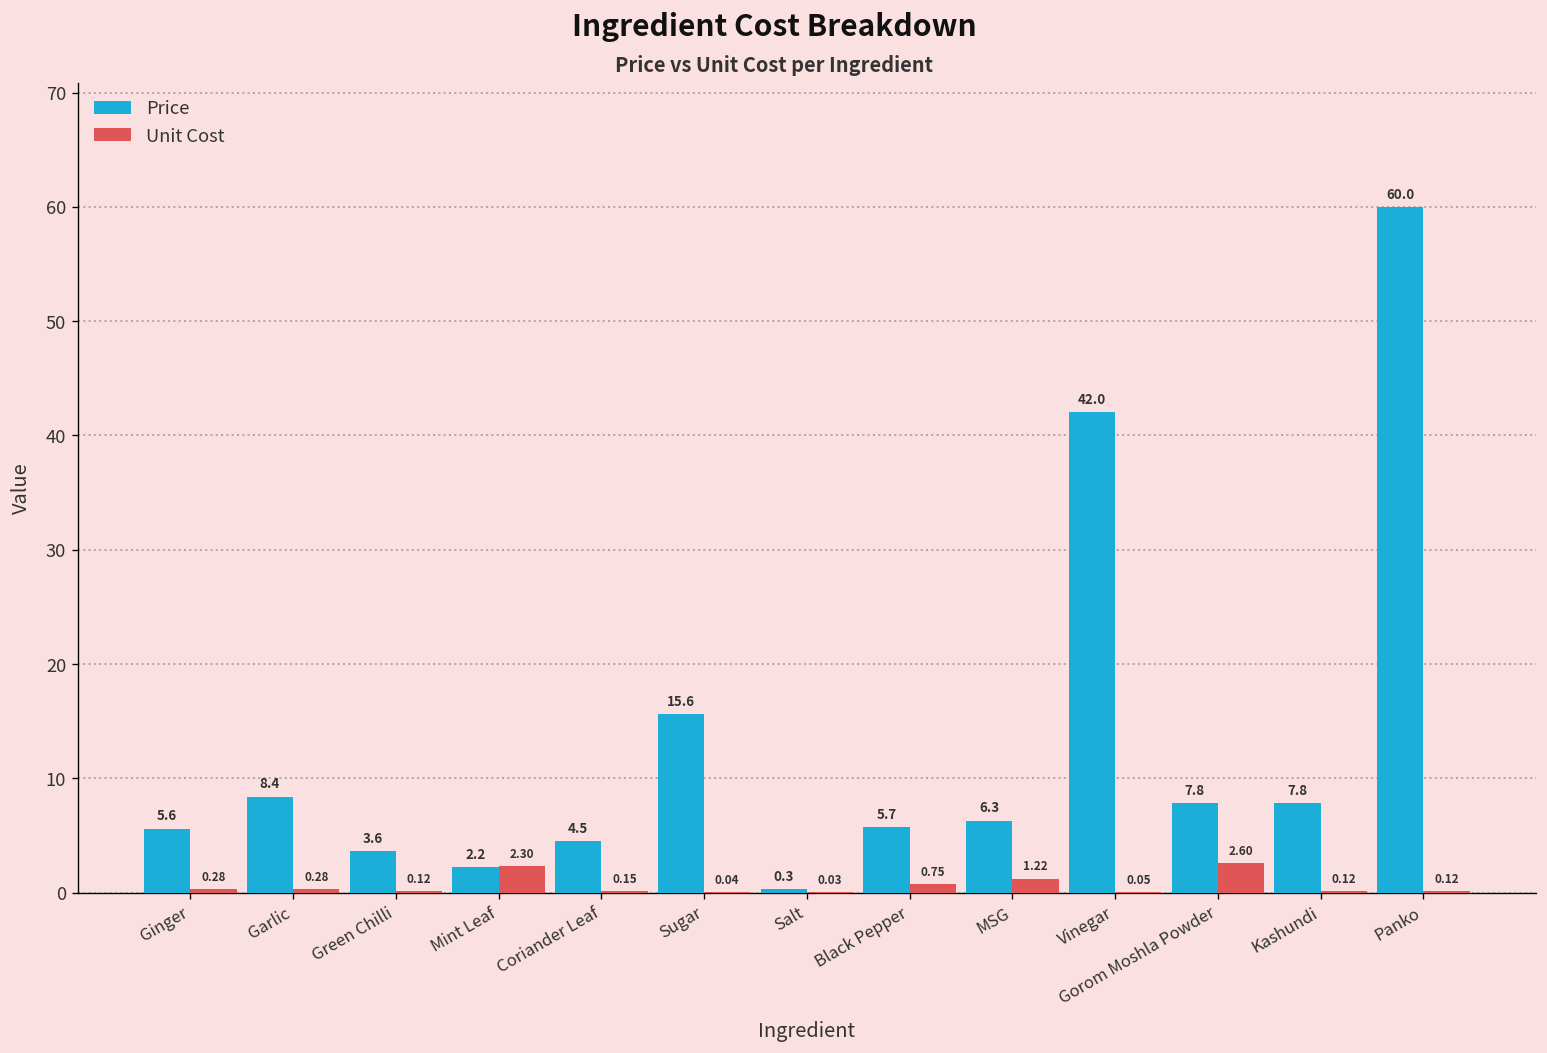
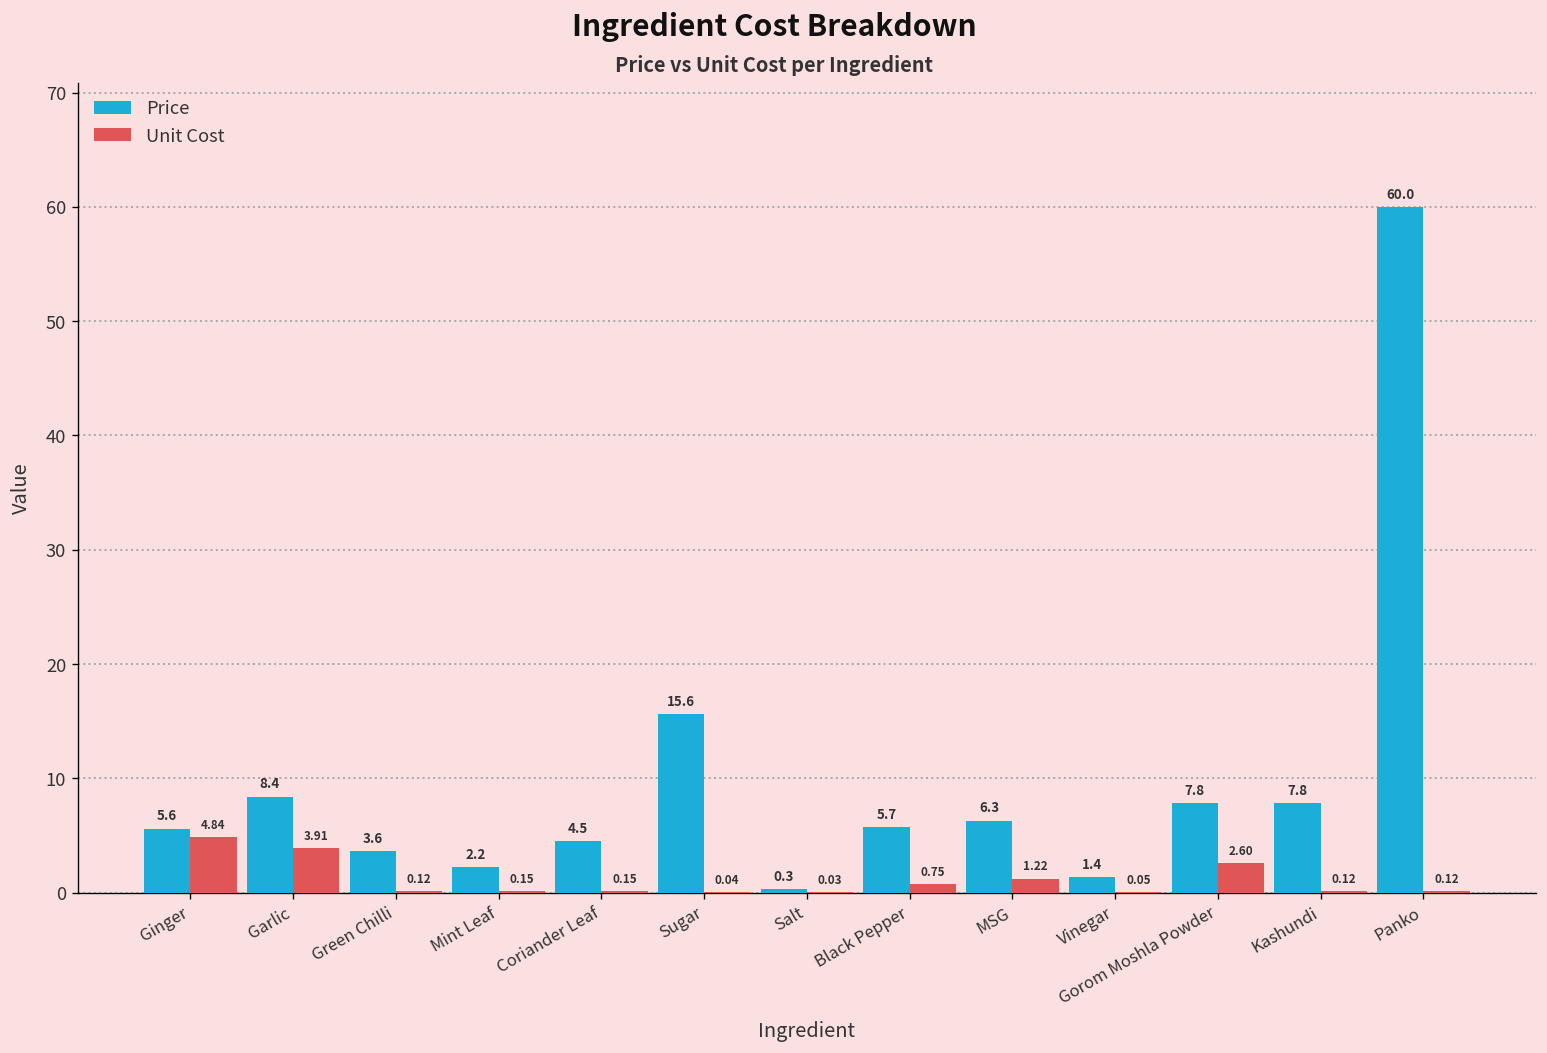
Unit Cost, Ginger: 0.28 -> 4.84
Unit Cost, Garlic: 0.28 -> 3.91
Unit Cost, Mint Leaf: 2.30 -> 0.15
Price, Vinegar: 42.0 -> 1.4
